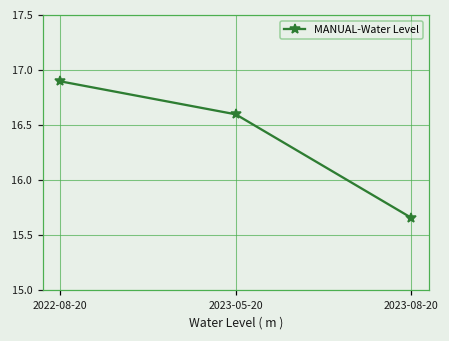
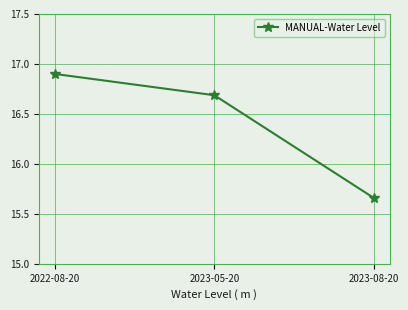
2023-05-20: 16.6 -> 16.7
